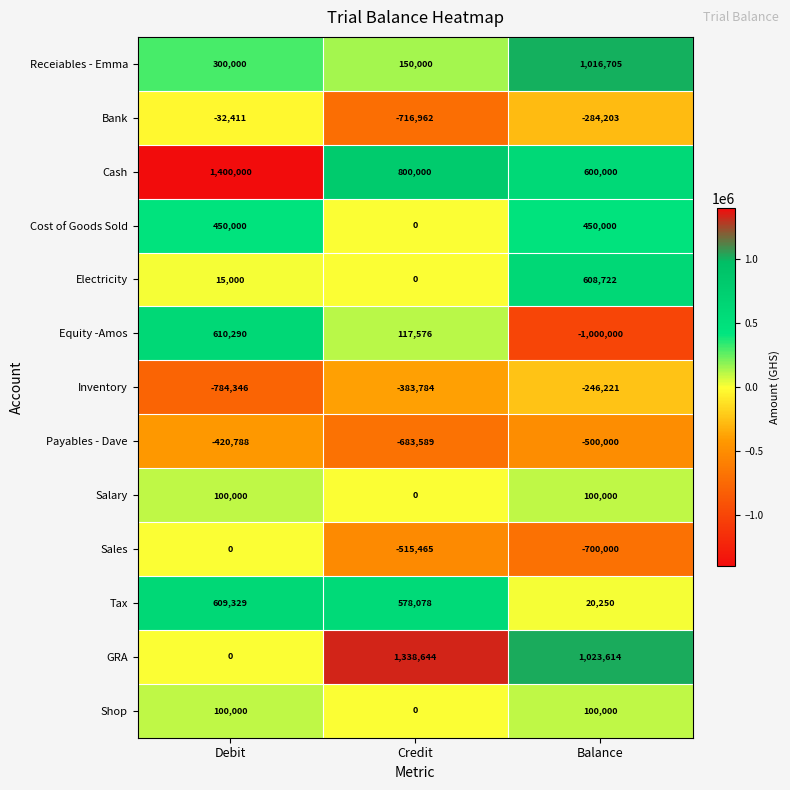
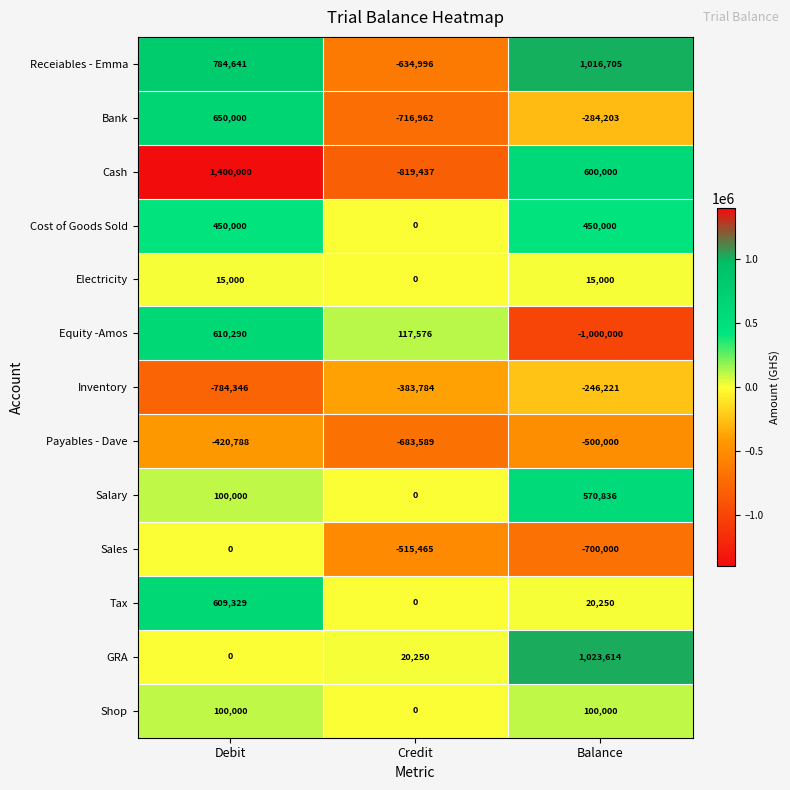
Receiables - Emma, Debit: 300,000 -> 784,641
Receiables - Emma, Credit: 150,000 -> -634,996
Bank, Debit: -32,411 -> 650,000
Cash, Credit: 800,000 -> -819,437
Electricity, Balance: 608,722 -> 15,000
Salary, Balance: 100,000 -> 570,836
Tax, Credit: 578,078 -> 0
GRA, Credit: 1,338,644 -> 20,250
